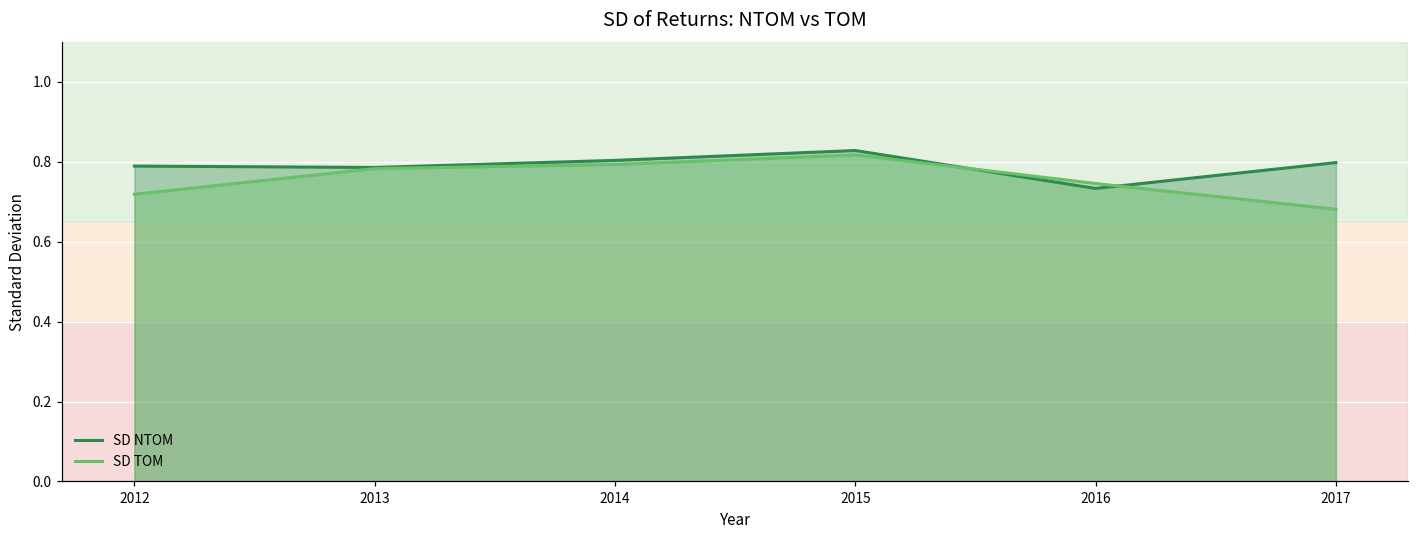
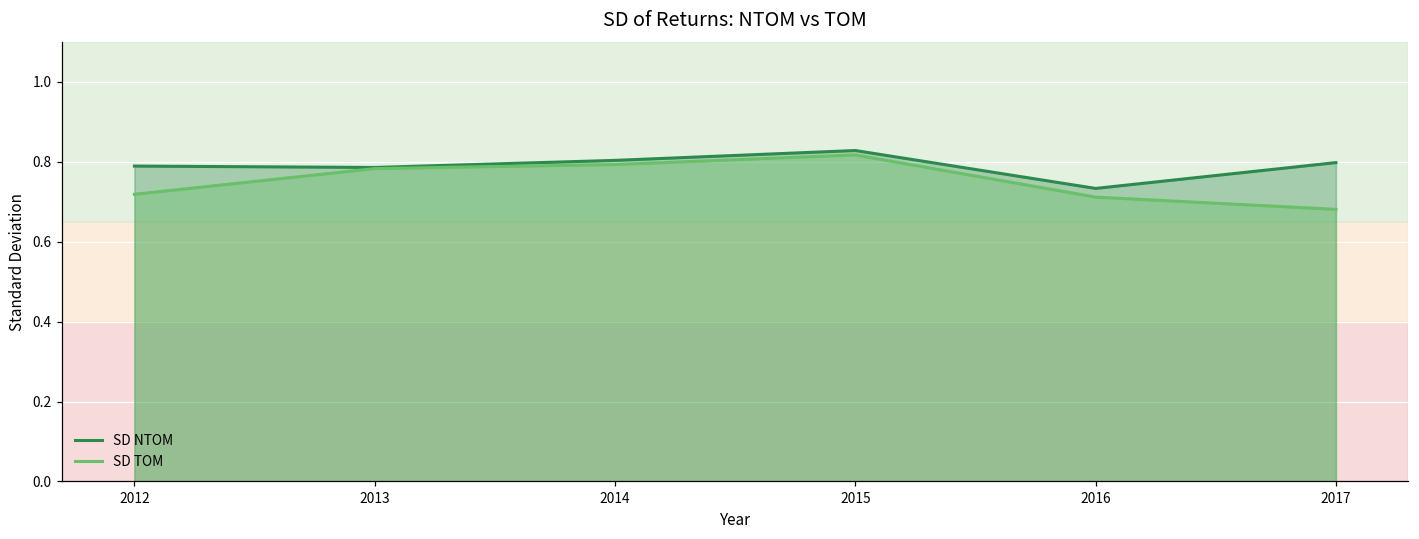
SD TOM, 2016: 0.75 -> 0.71
